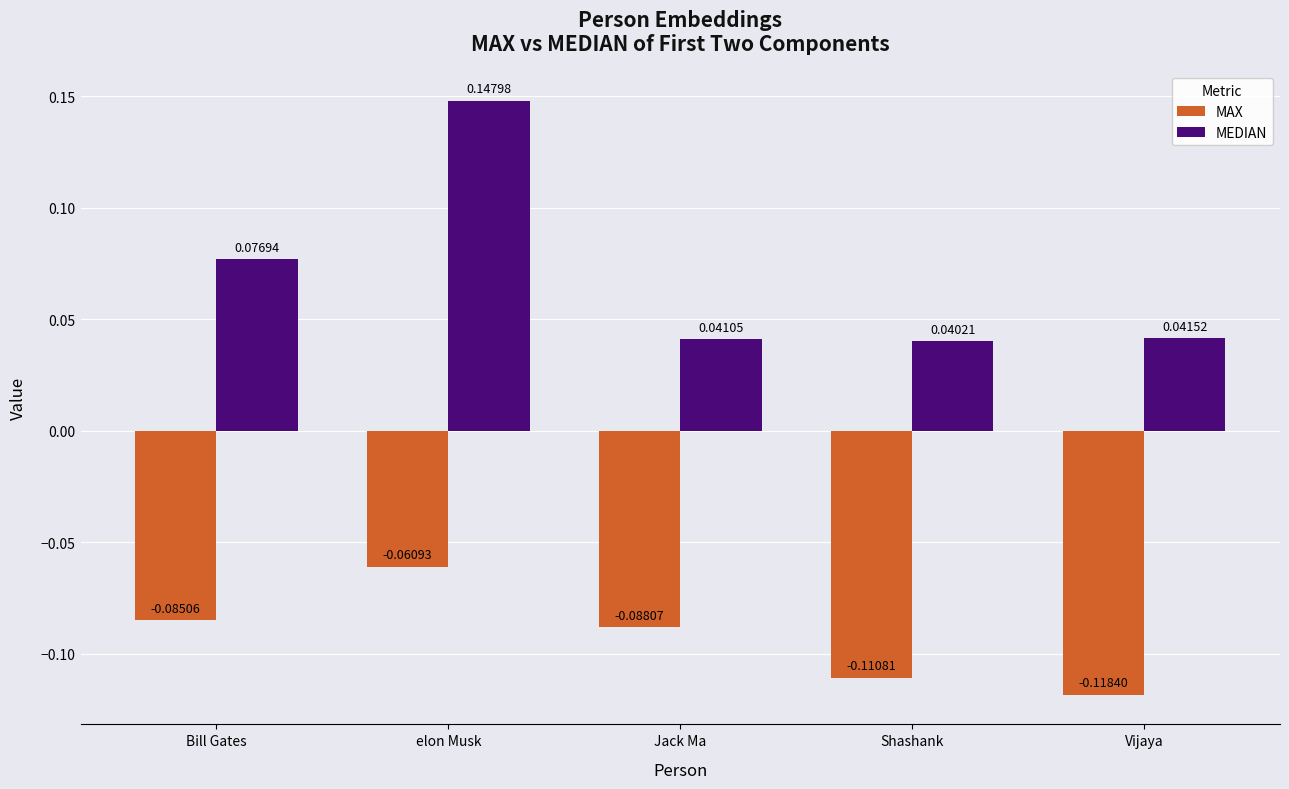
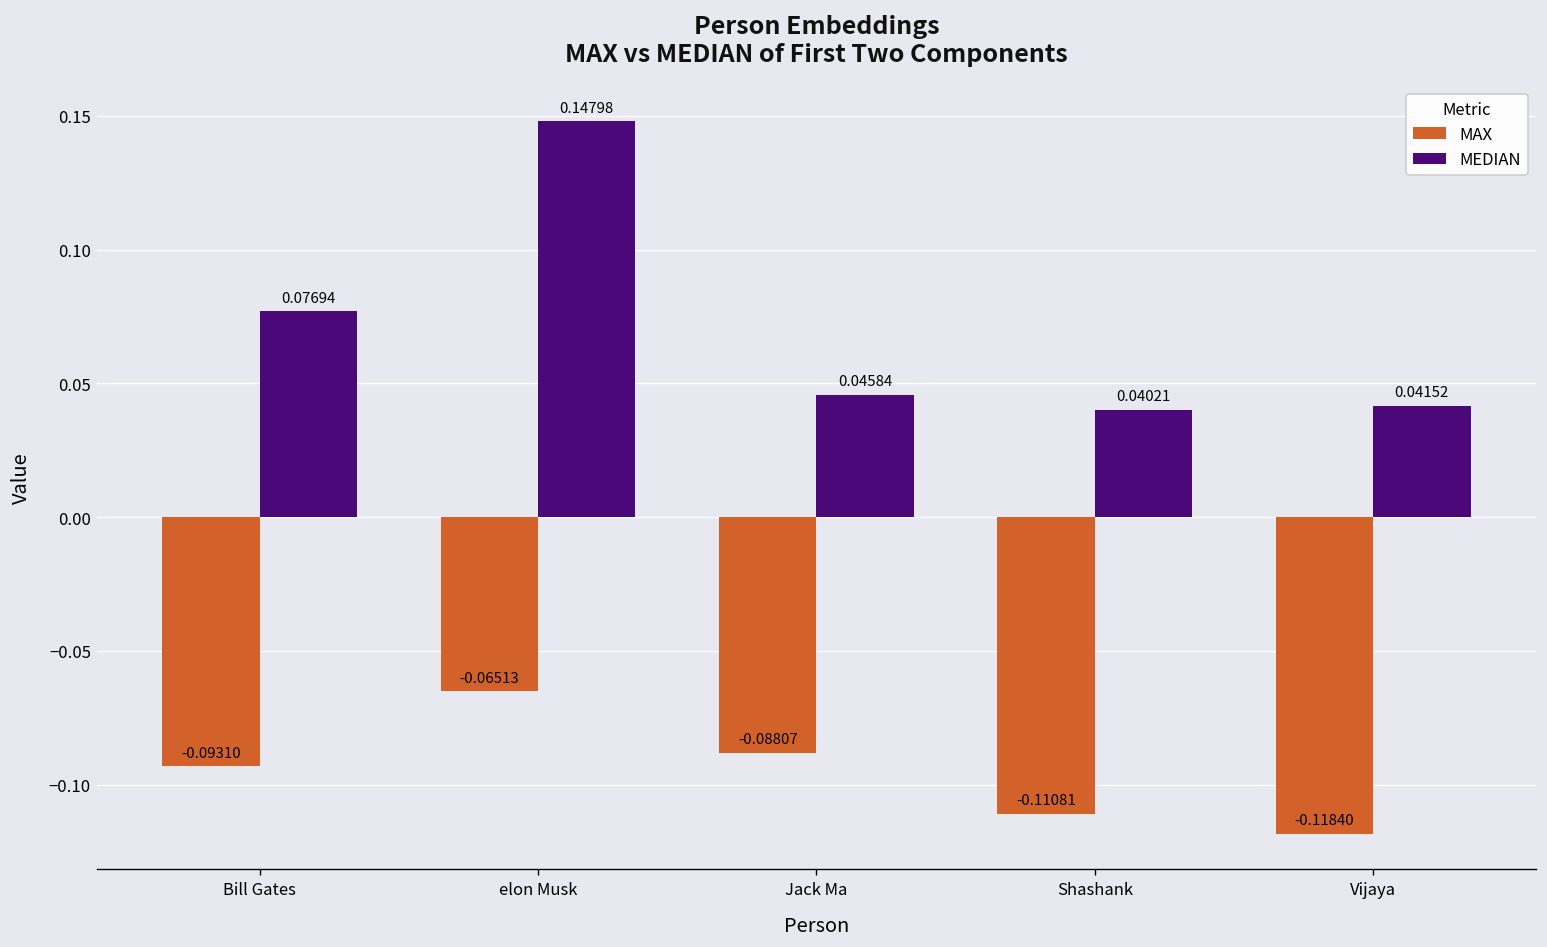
MAX, Bill Gates: -0.08506 -> -0.09310
MAX, elon Musk: -0.06093 -> -0.06513
MEDIAN, Jack Ma: 0.04105 -> 0.04584
